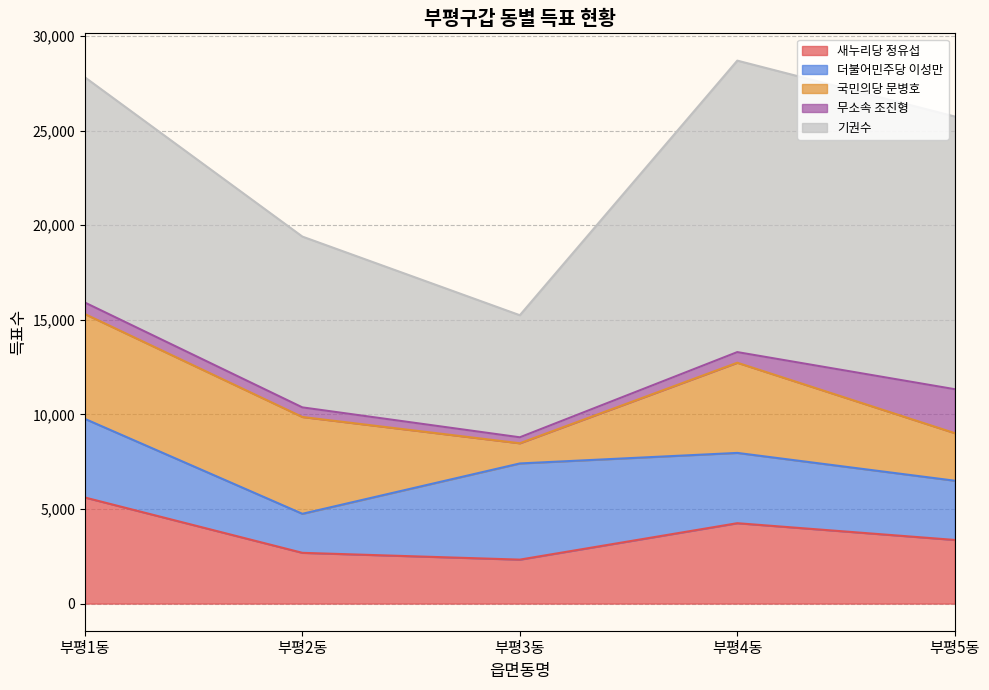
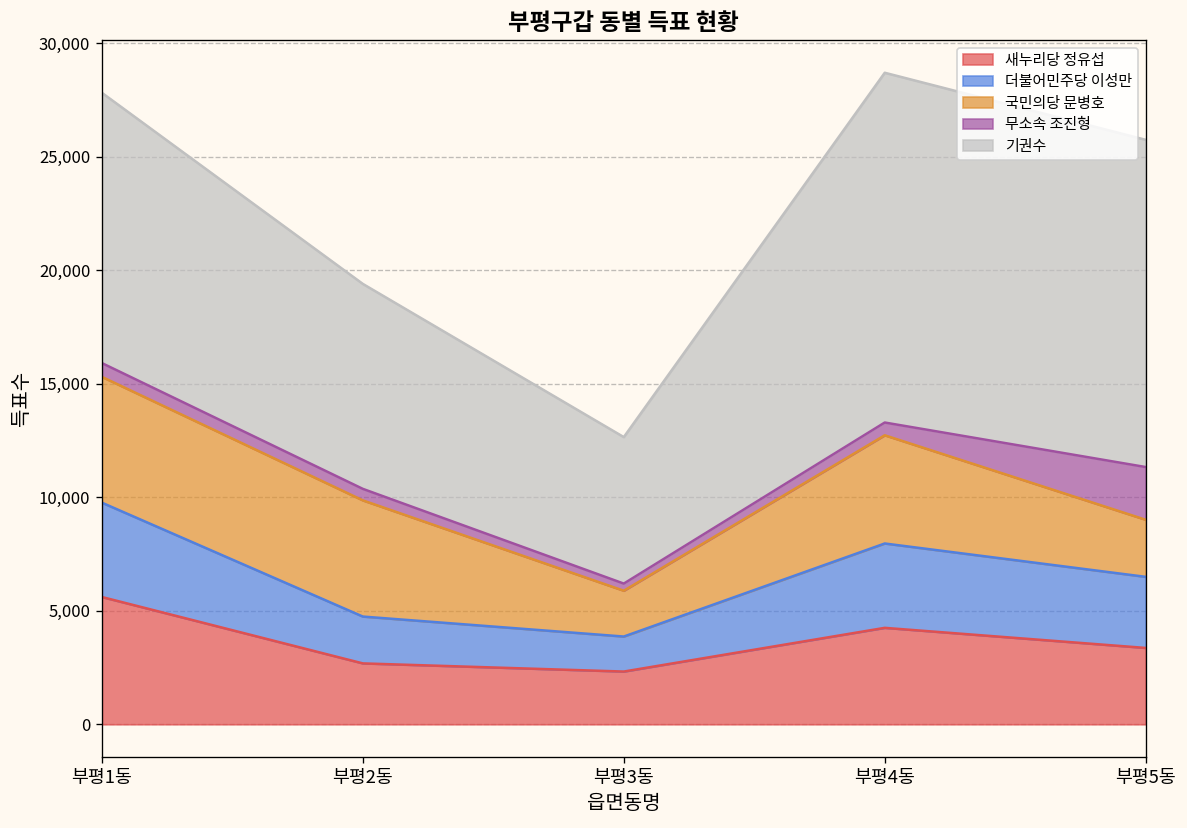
더불어민주당 이성만, 부평3동: 5,100 -> 1,500
국민의당 문병호, 부평3동: 1,100 -> 2,000
